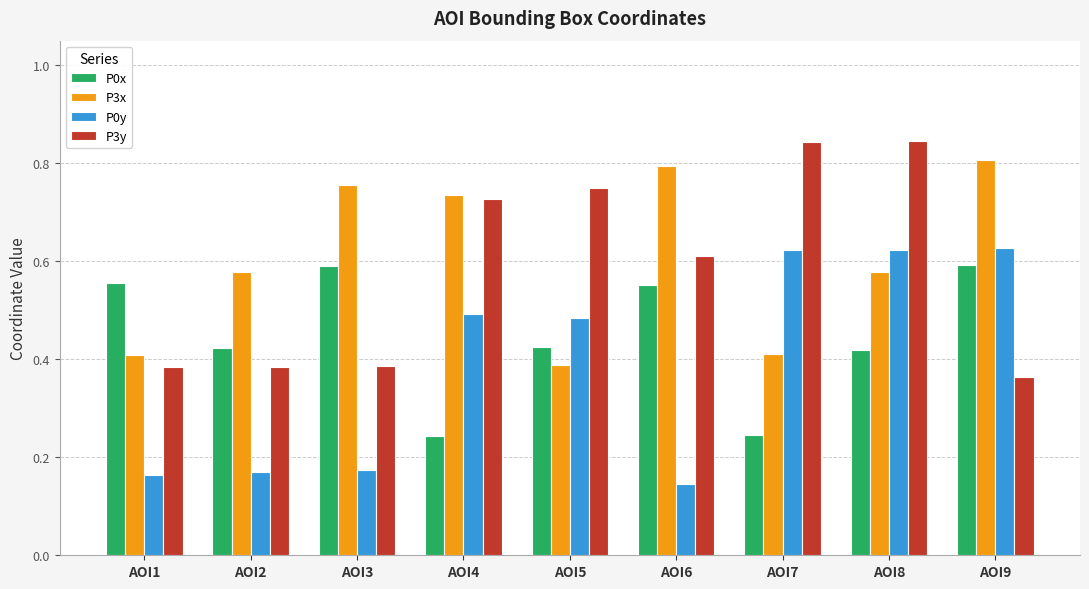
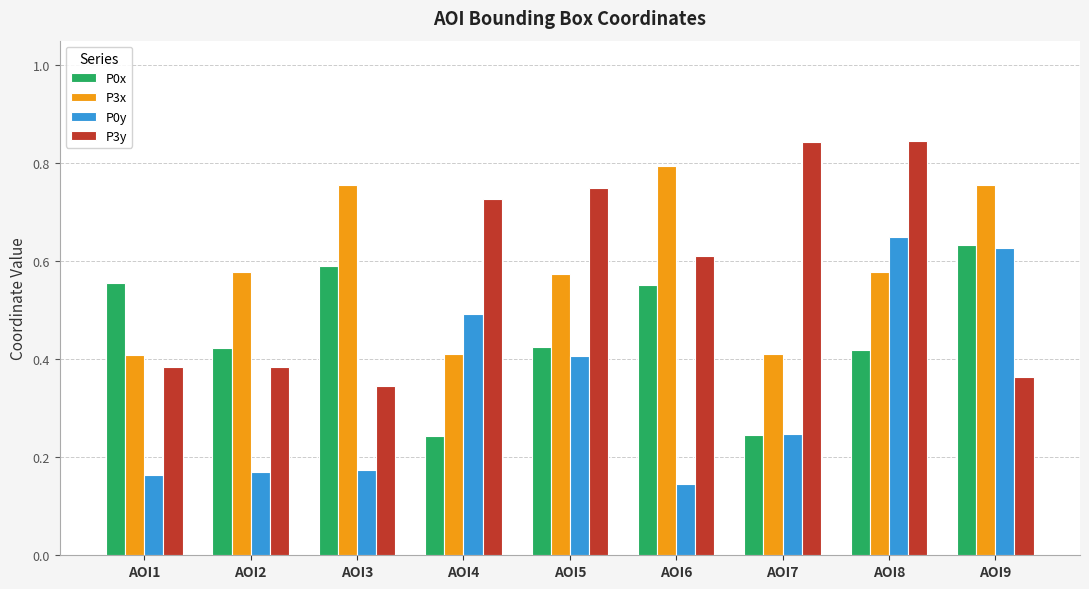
P3y, AOI3: 0.39 -> 0.34
P3x, AOI4: 0.74 -> 0.41
P3x, AOI5: 0.39 -> 0.57
P0y, AOI5: 0.48 -> 0.41
P0y, AOI7: 0.62 -> 0.25
P0y, AOI8: 0.62 -> 0.65
P0x, AOI9: 0.59 -> 0.63
P3x, AOI9: 0.81 -> 0.76
